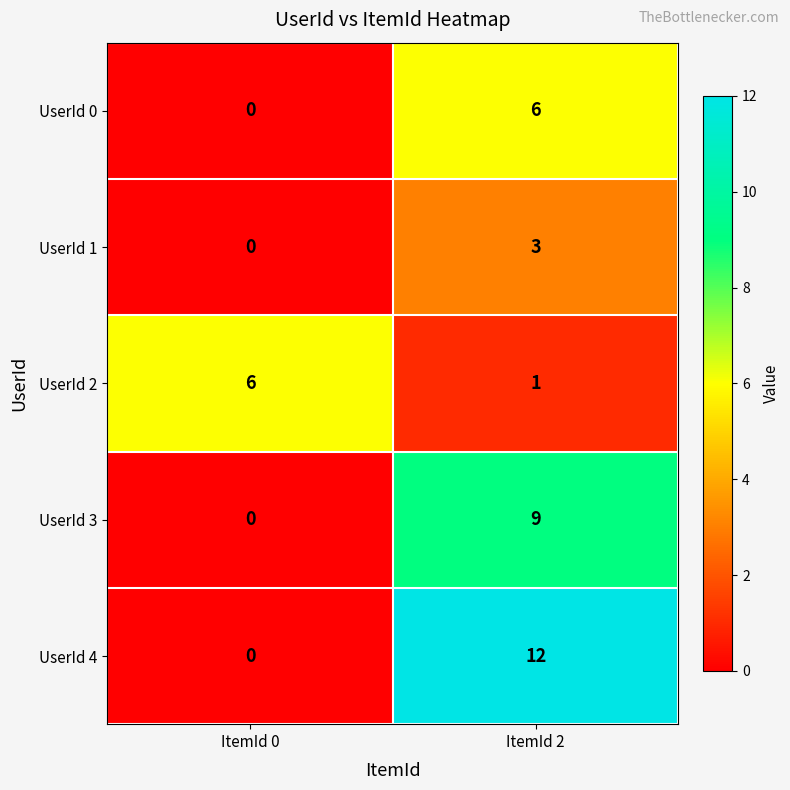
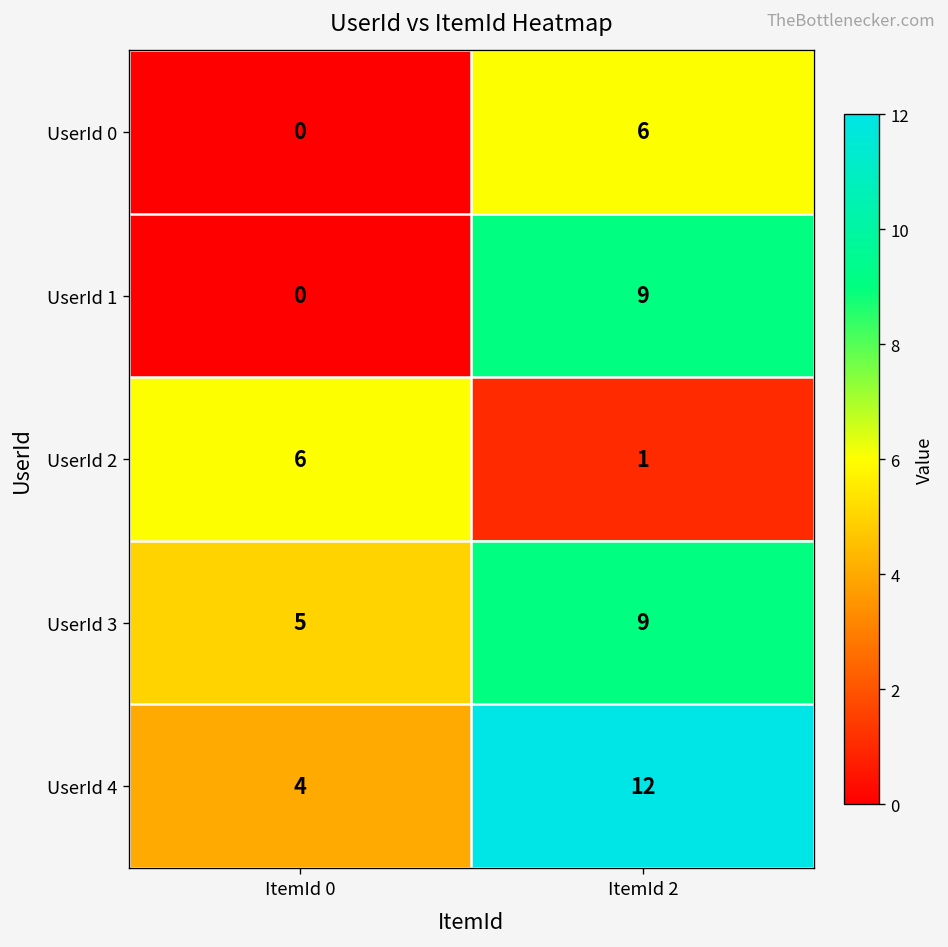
UserId 1, ItemId 2: 3 -> 9
UserId 3, ItemId 0: 0 -> 5
UserId 4, ItemId 0: 0 -> 4
